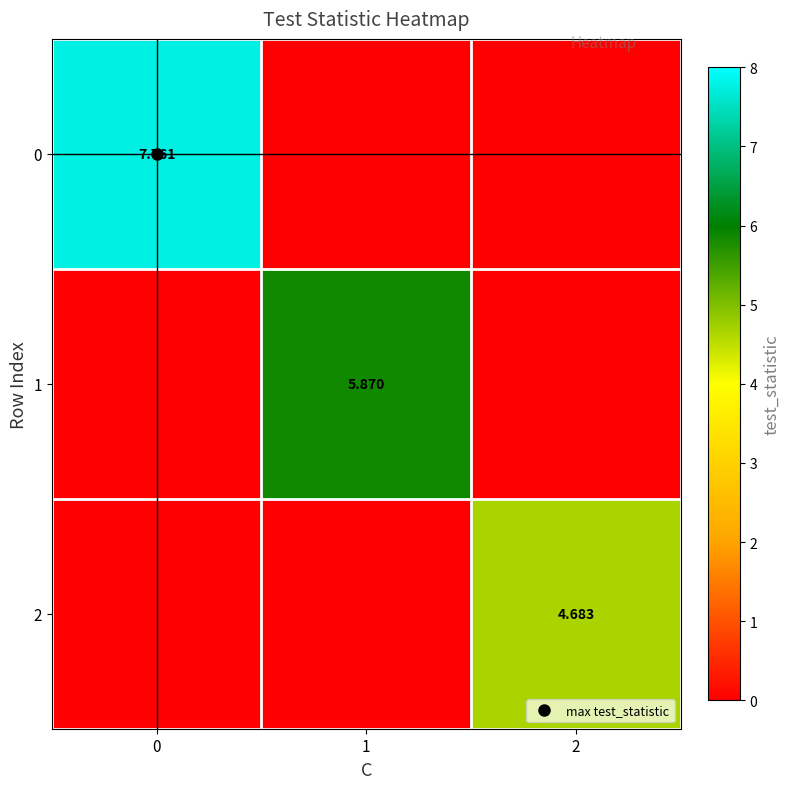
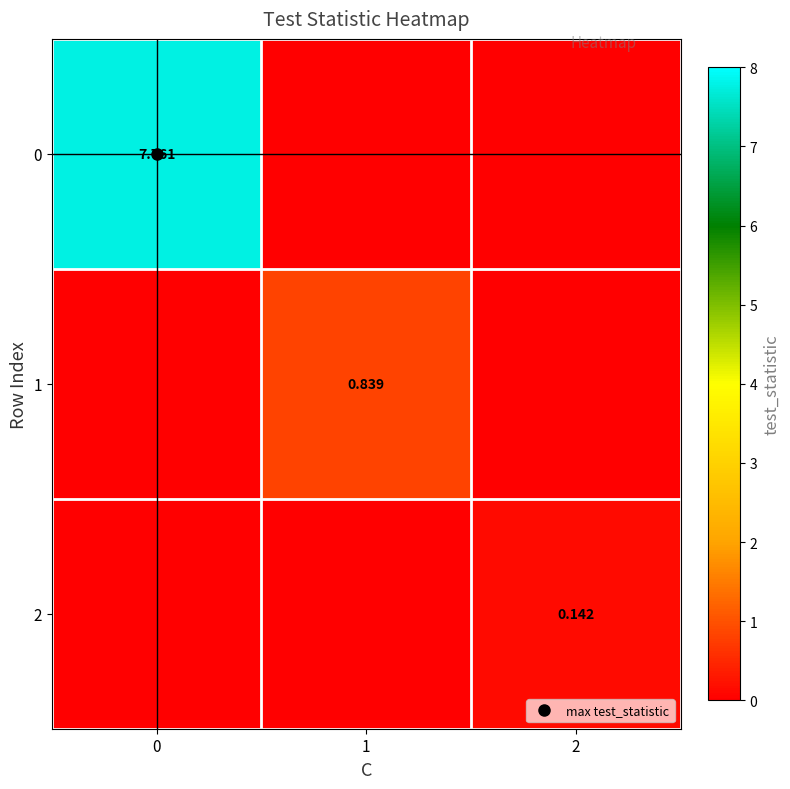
1, 1: 5.870 -> 0.839
2, 2: 4.683 -> 0.142
